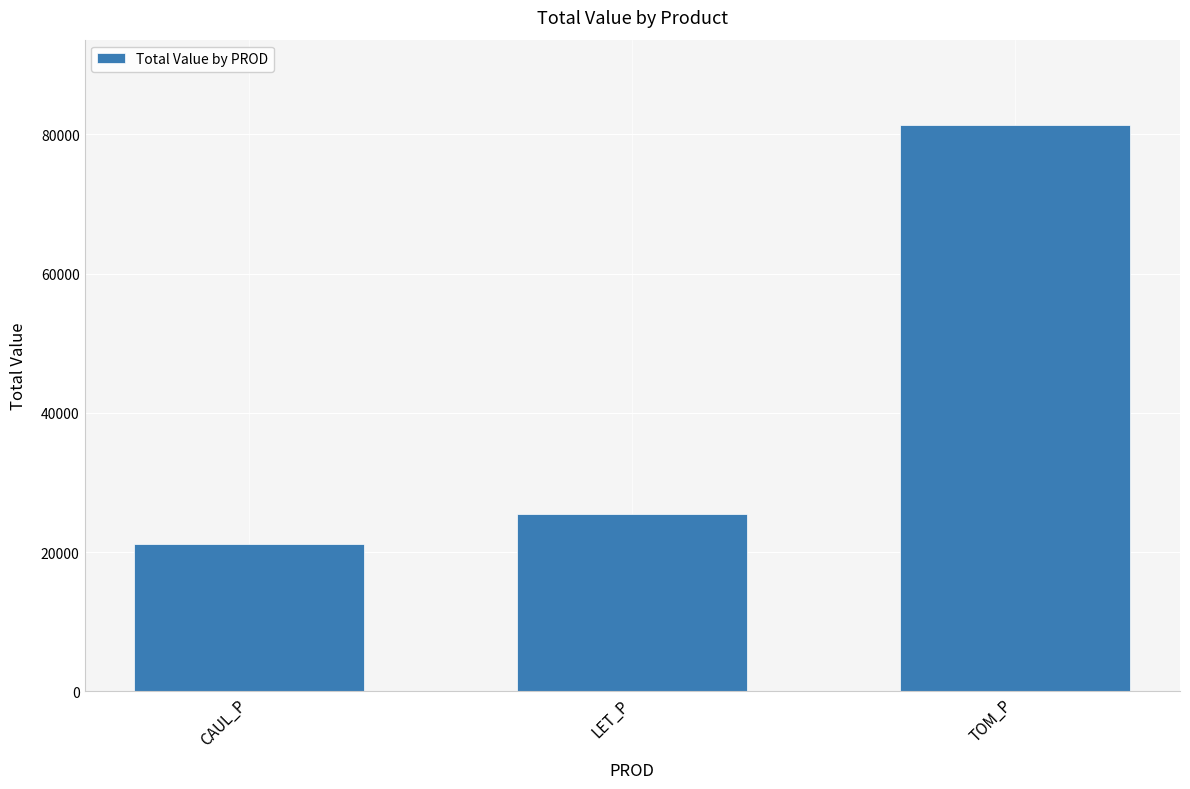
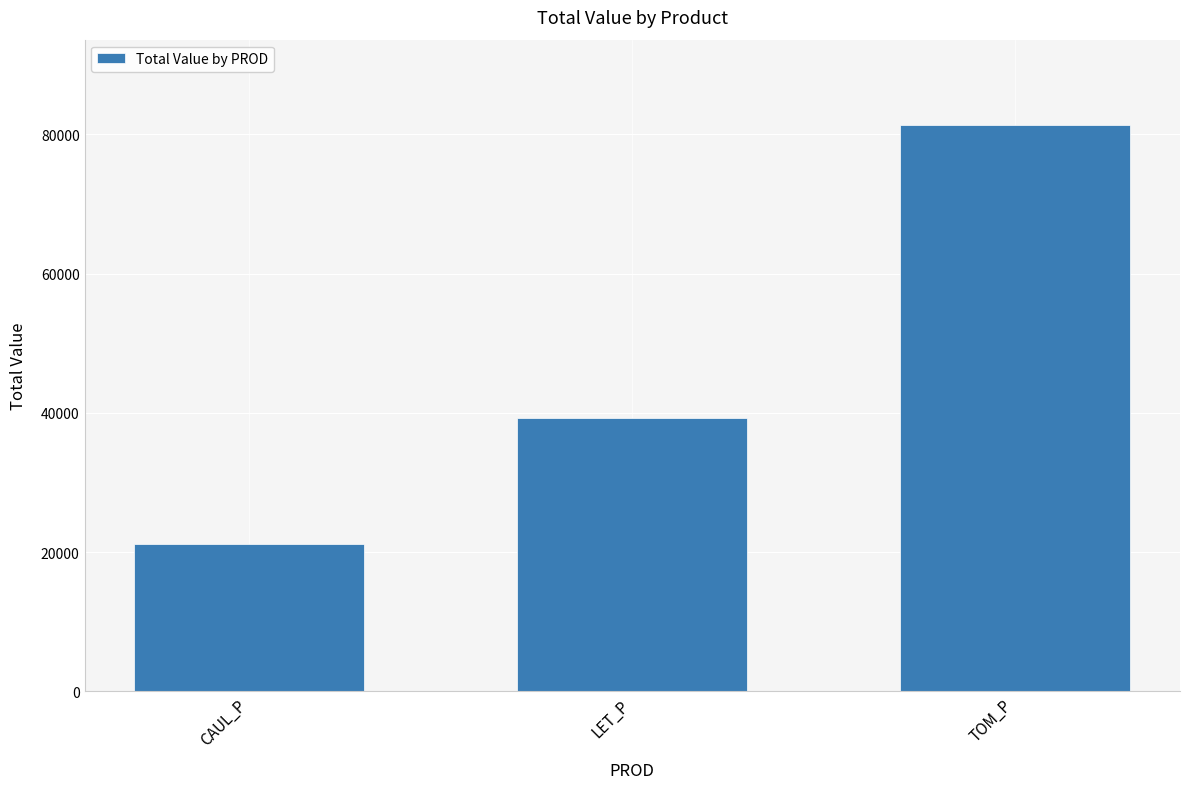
LET_P: 25000 -> 39000
